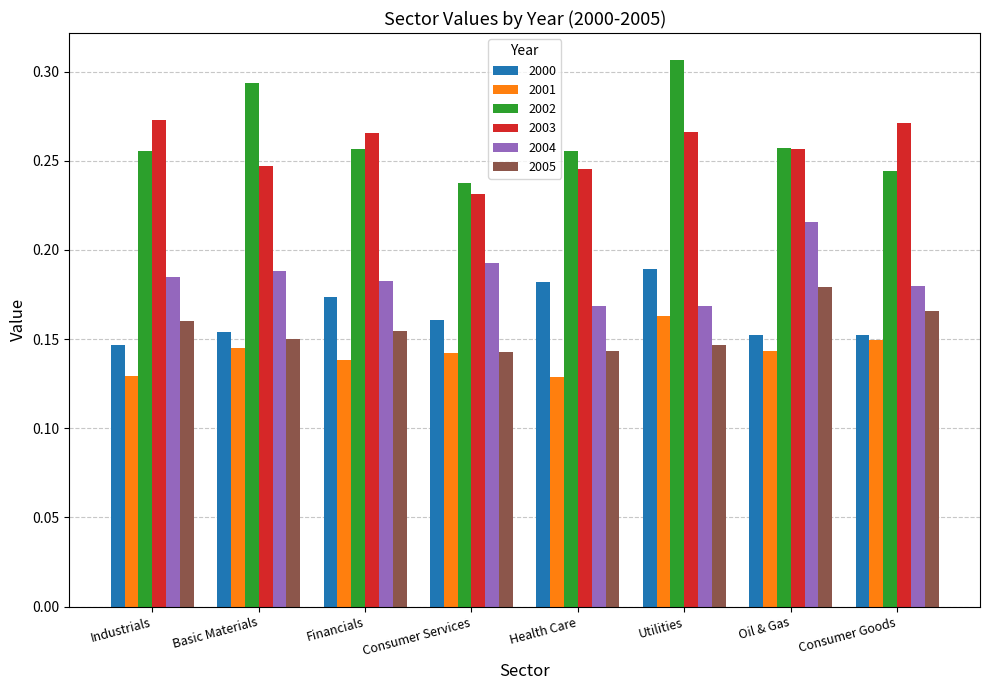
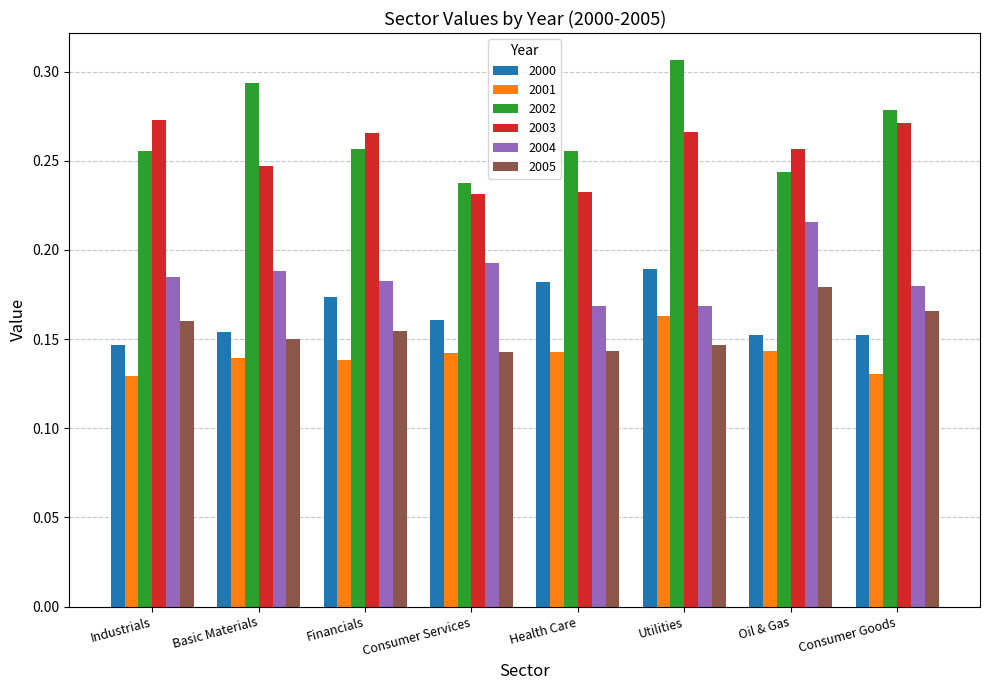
2001, Basic Materials: 0.145 -> 0.140
2001, Health Care: 0.129 -> 0.143
2003, Health Care: 0.245 -> 0.233
2002, Oil & Gas: 0.257 -> 0.244
2001, Consumer Goods: 0.149 -> 0.131
2002, Consumer Goods: 0.244 -> 0.279
